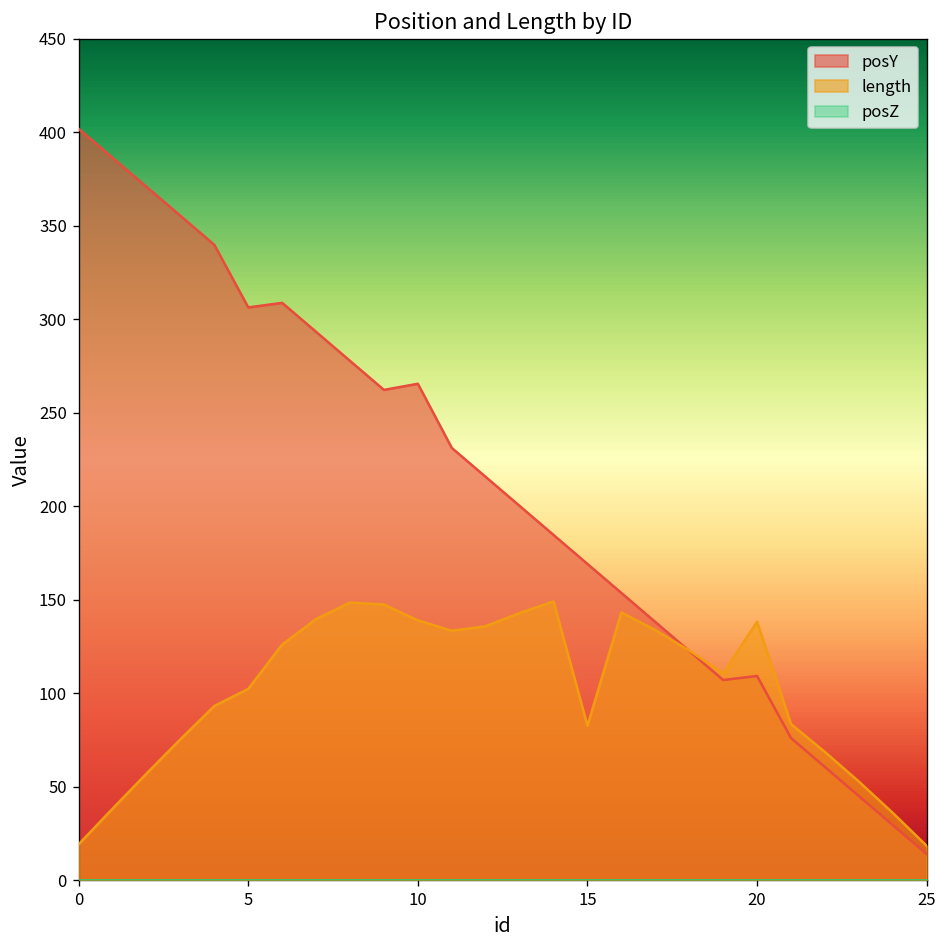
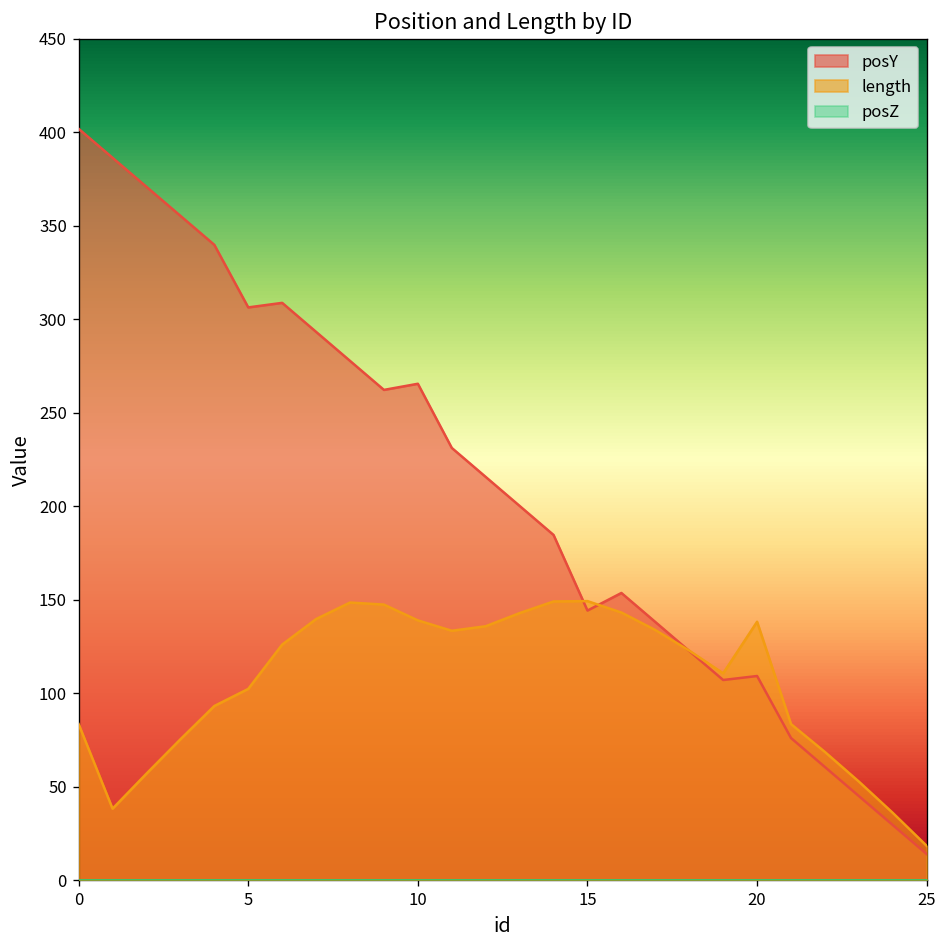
length, 0: 19 -> 84
posY, 15: 169 -> 144
length, 15: 83 -> 149
